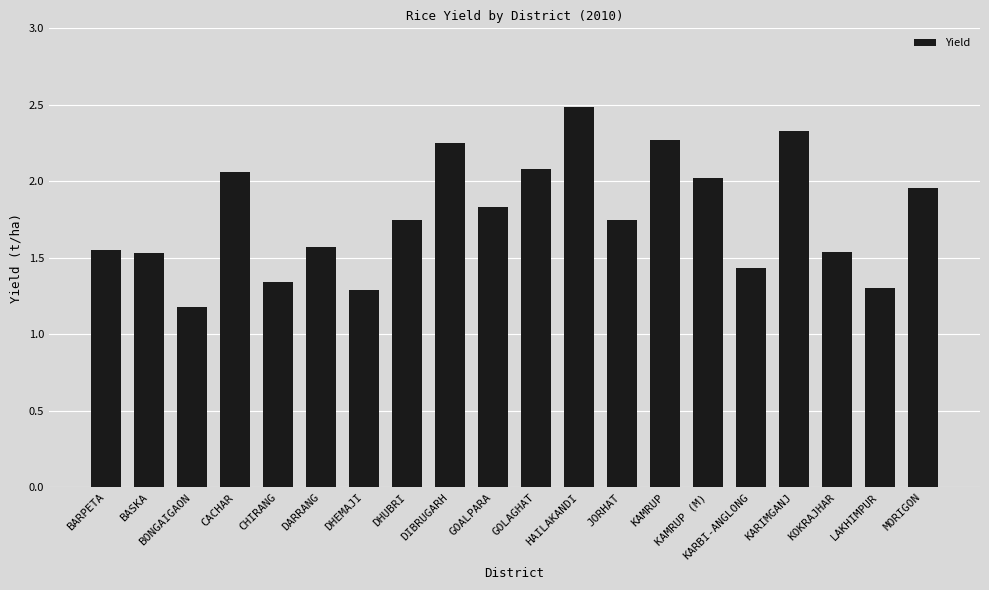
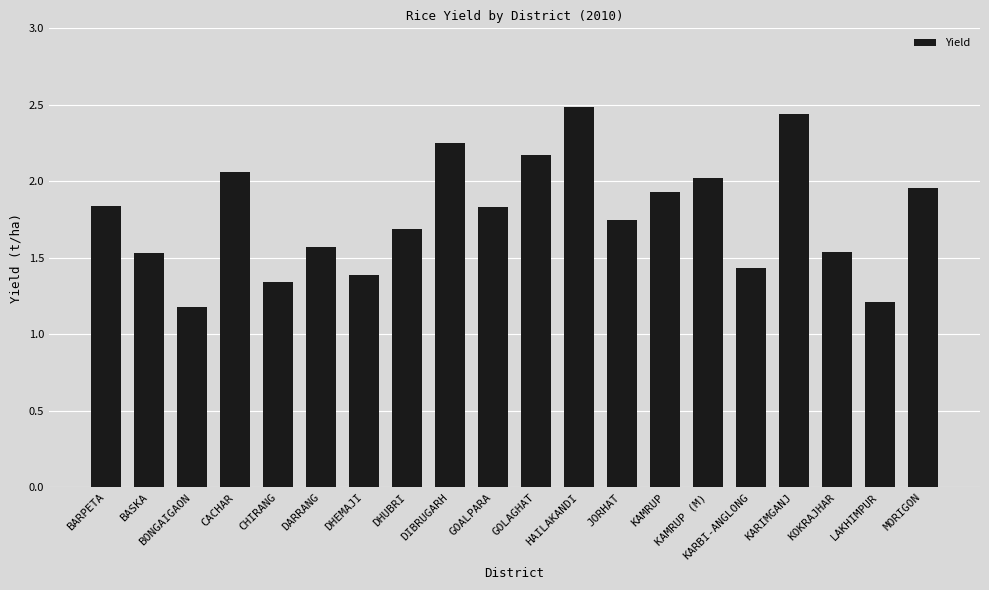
BARPETA: 1.55 -> 1.84
DHEMAJI: 1.29 -> 1.39
DHUBRI: 1.75 -> 1.69
GOLAGHAT: 2.08 -> 2.18
KAMRUP: 2.27 -> 1.93
KARIMGANJ: 2.33 -> 2.44
LAKHIMPUR: 1.31 -> 1.21
